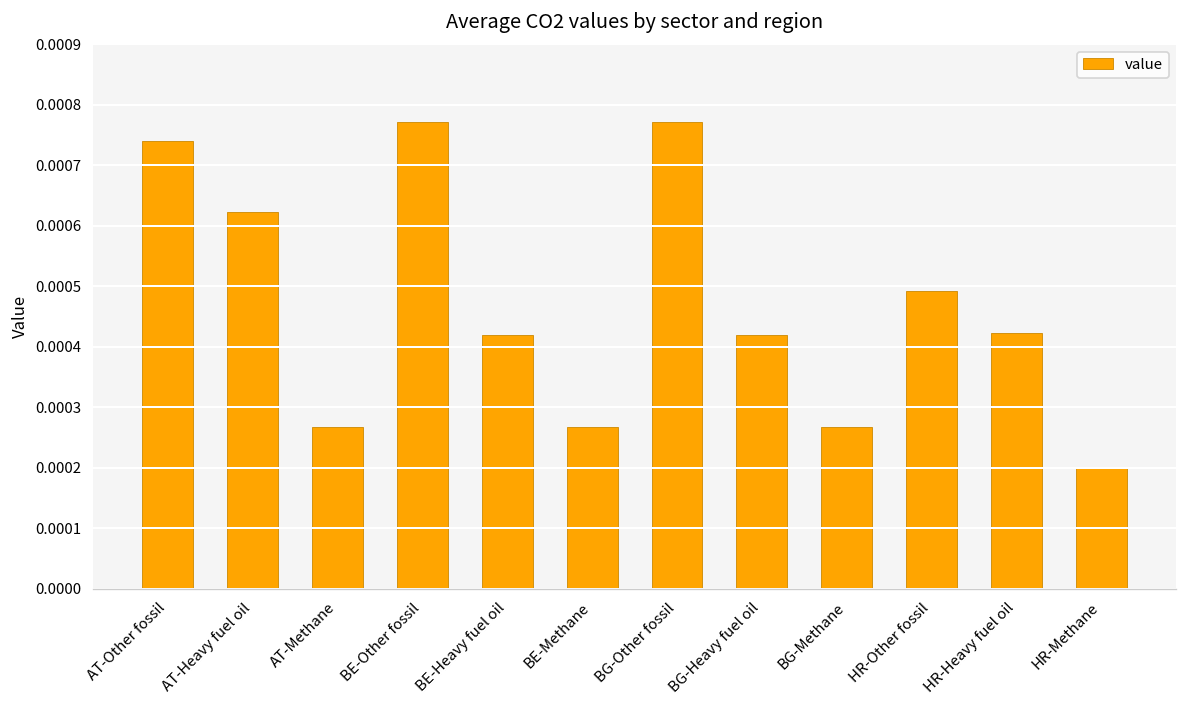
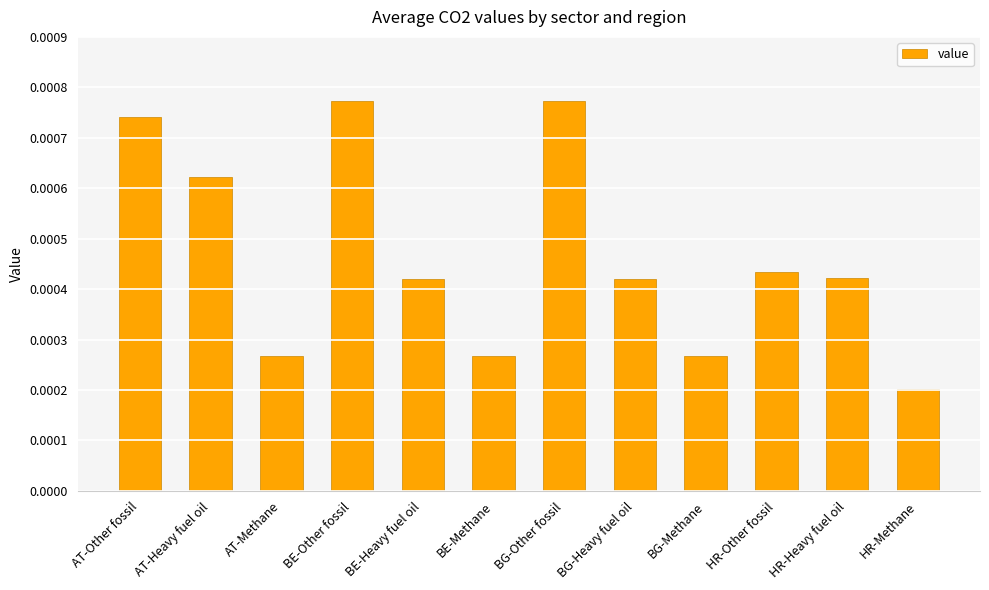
HR-Other fossil: 0.00049 -> 0.00043
